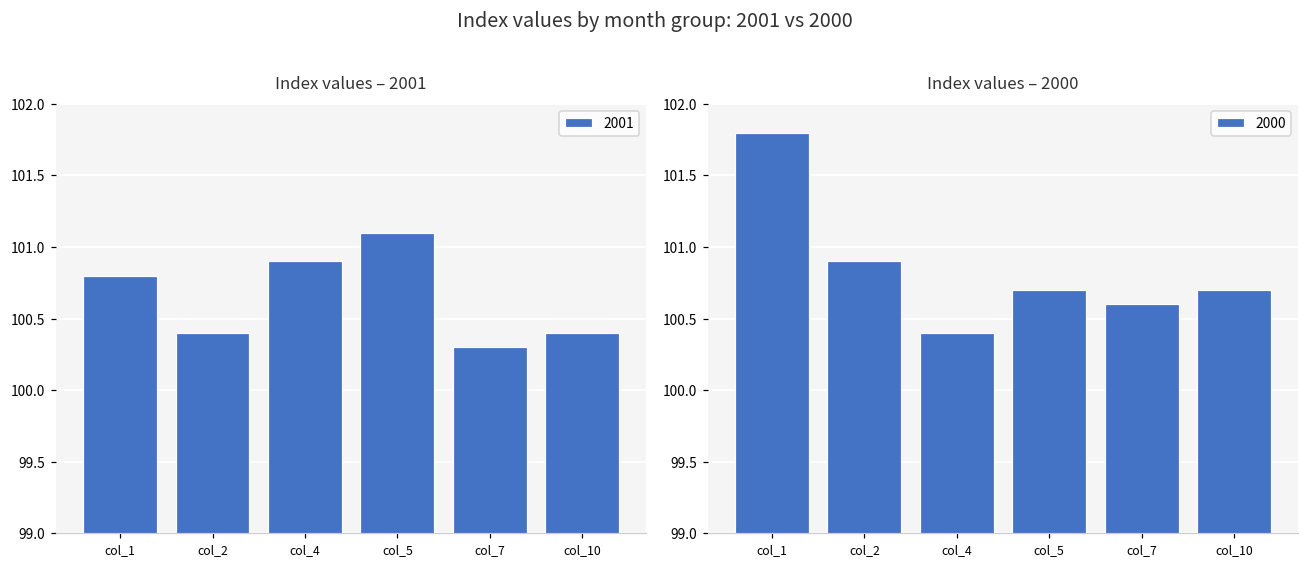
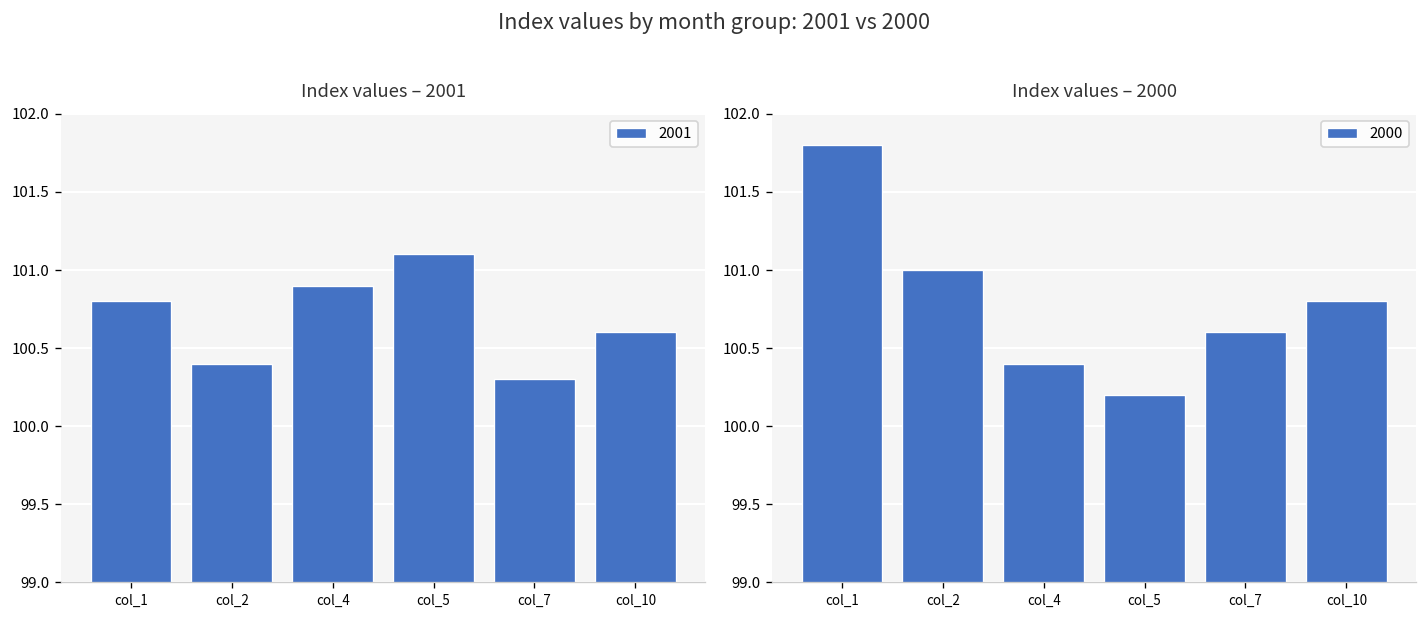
Index values – 2001, col_10: 100.4 -> 100.6
Index values – 2000, col_2: 100.9 -> 101.0
Index values – 2000, col_5: 100.7 -> 100.2
Index values – 2000, col_10: 100.7 -> 100.8
